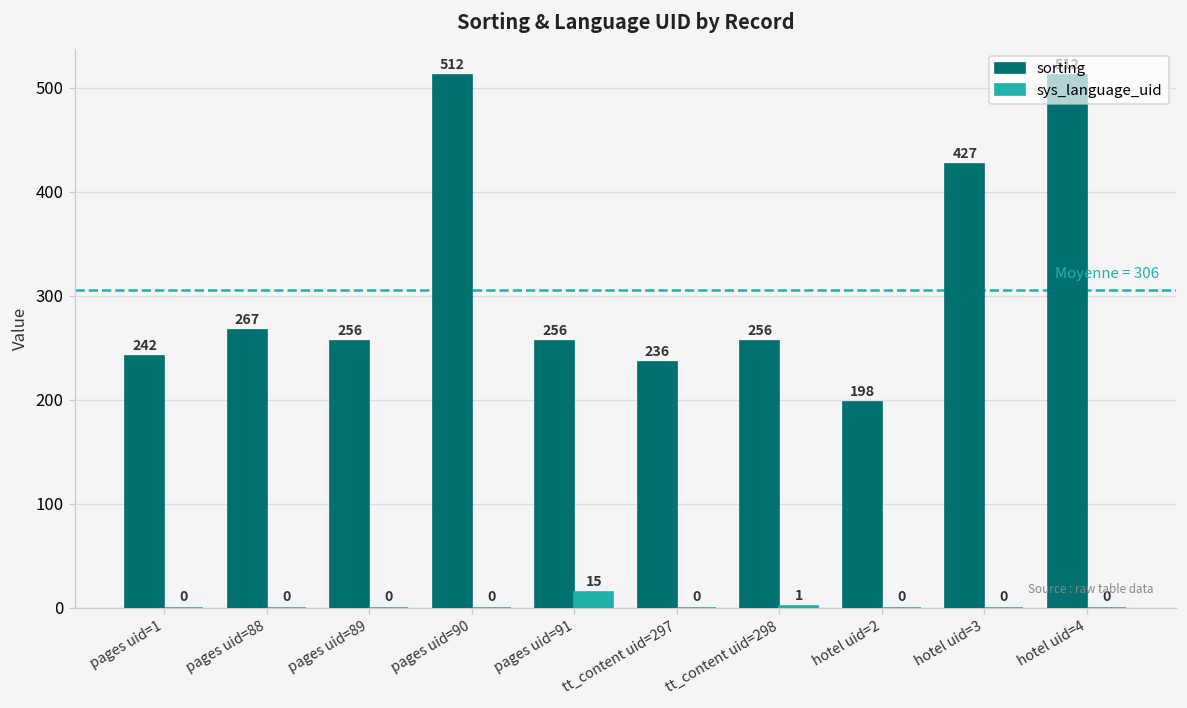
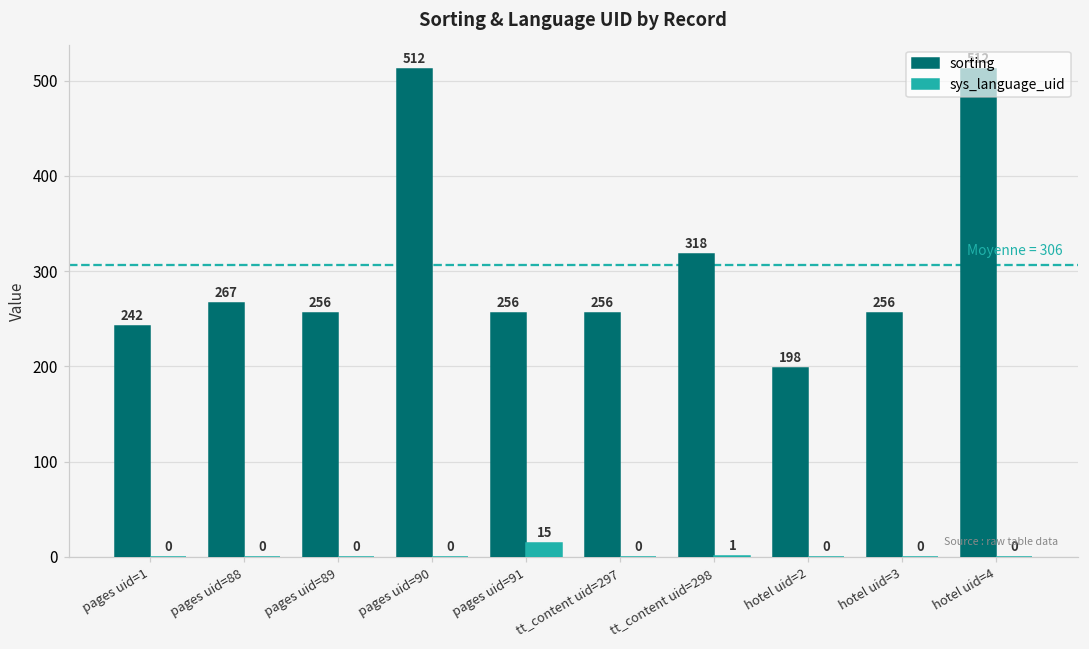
sorting, tt_content uid=297: 236 -> 256
sorting, tt_content uid=298: 256 -> 318
sorting, hotel uid=3: 427 -> 256
